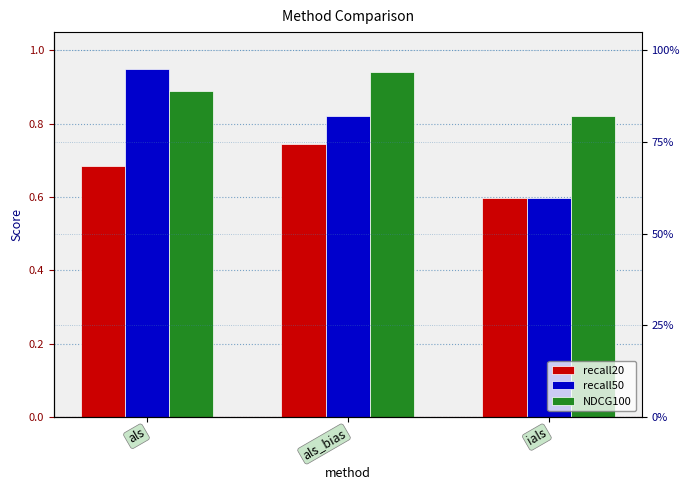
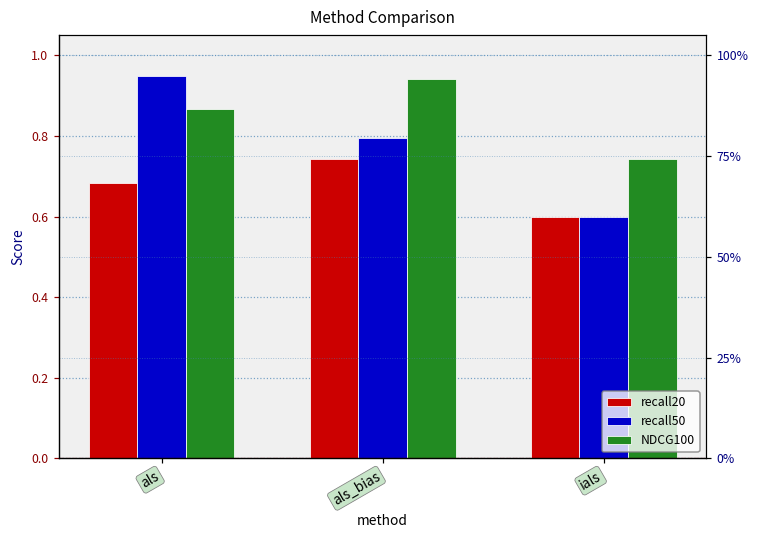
NDCG100, als: 0.89 -> 0.87
recall50, als_bias: 0.82 -> 0.80
NDCG100, ials: 0.82 -> 0.74
